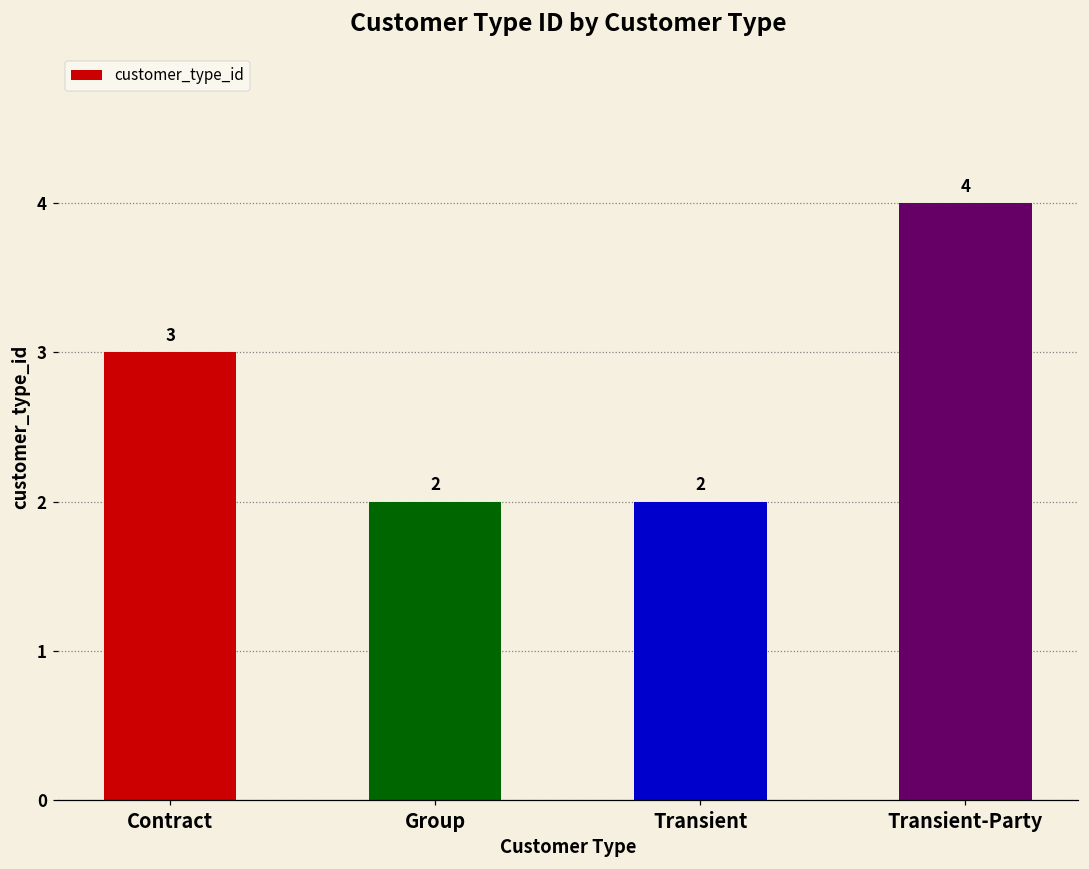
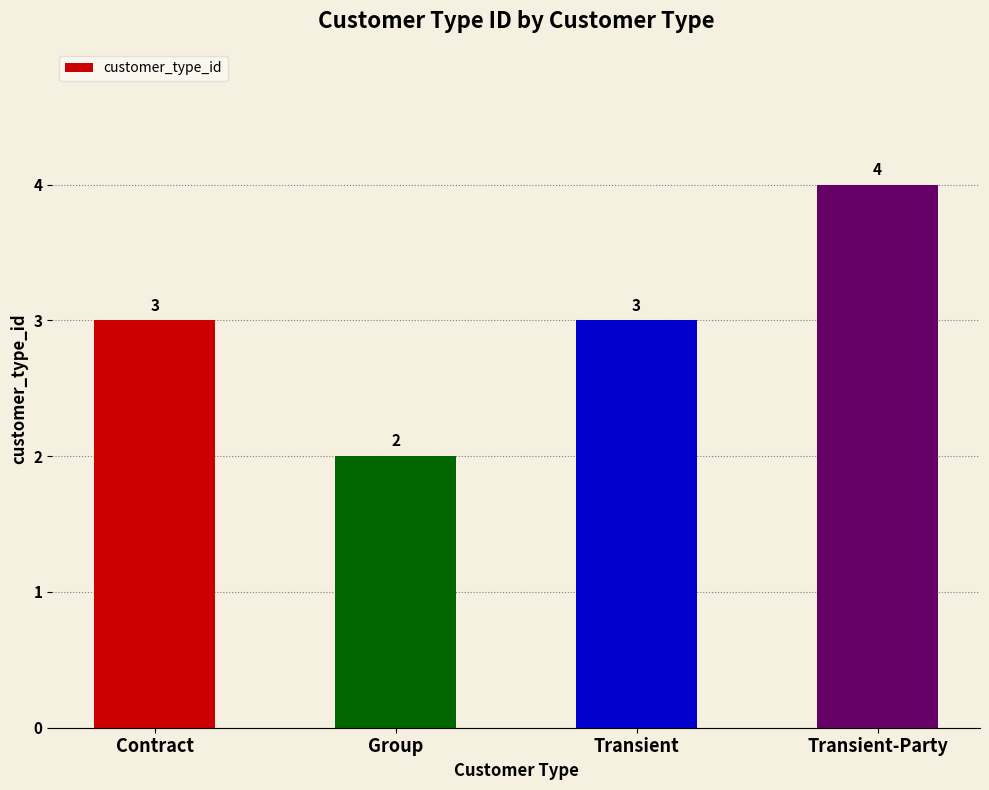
Transient: 2 -> 3
